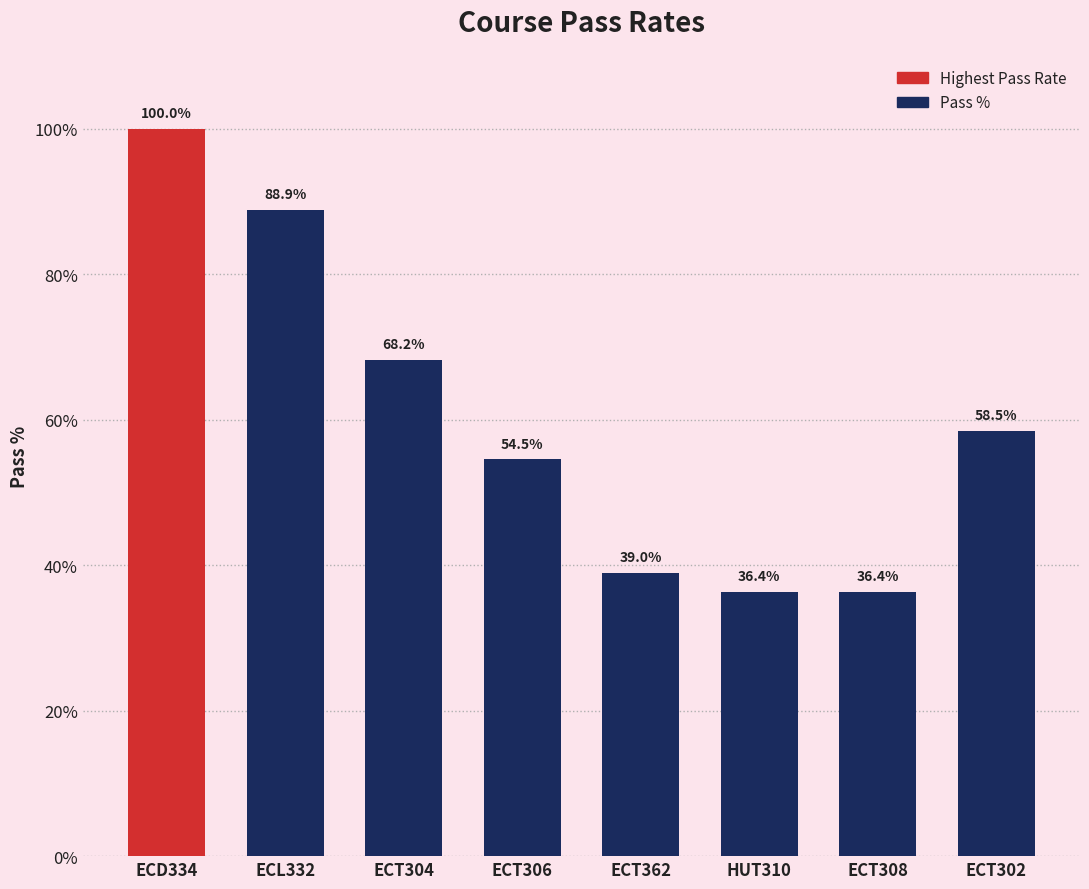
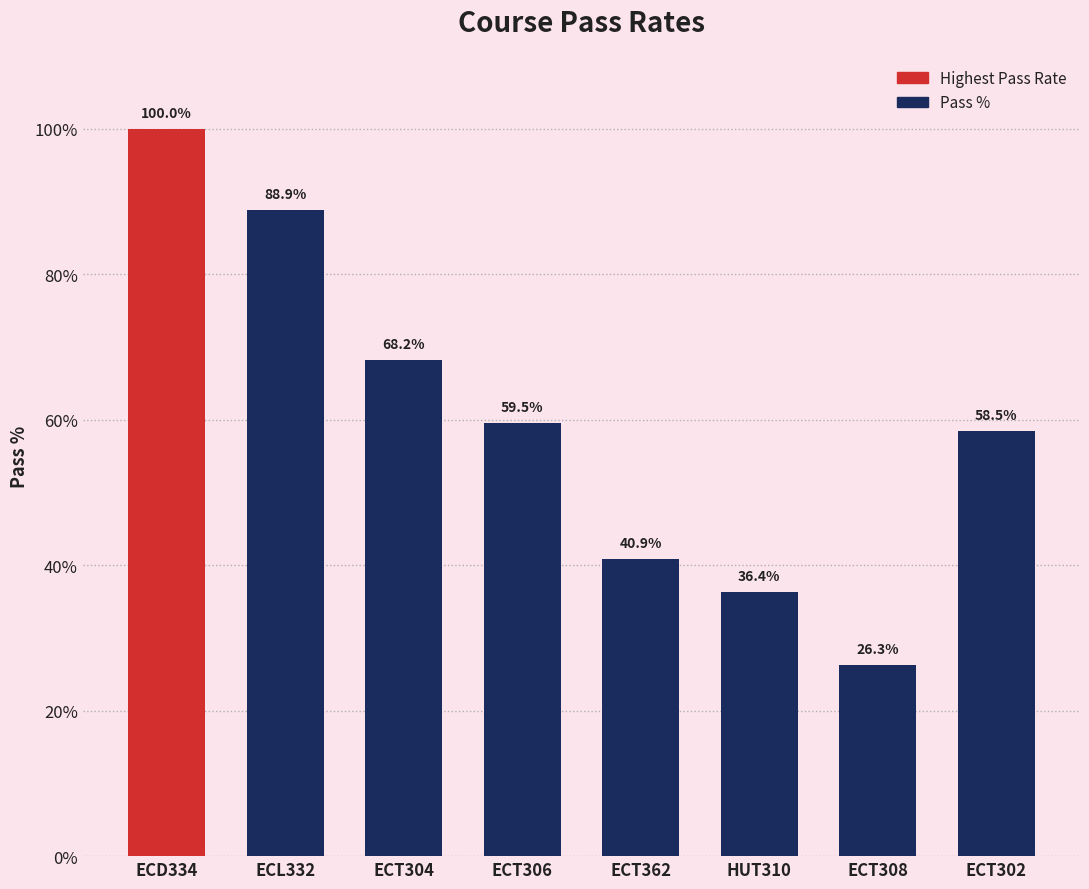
ECT306: 54.5% -> 59.5%
ECT362: 39.0% -> 40.9%
ECT308: 36.4% -> 26.3%
